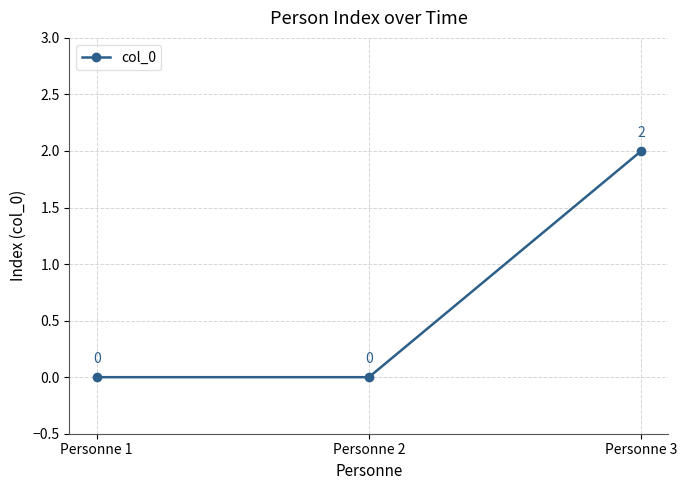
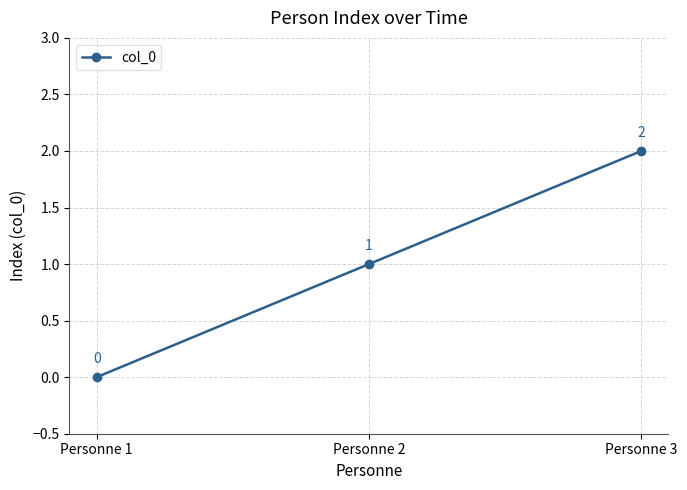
Personne 2: 0 -> 1
